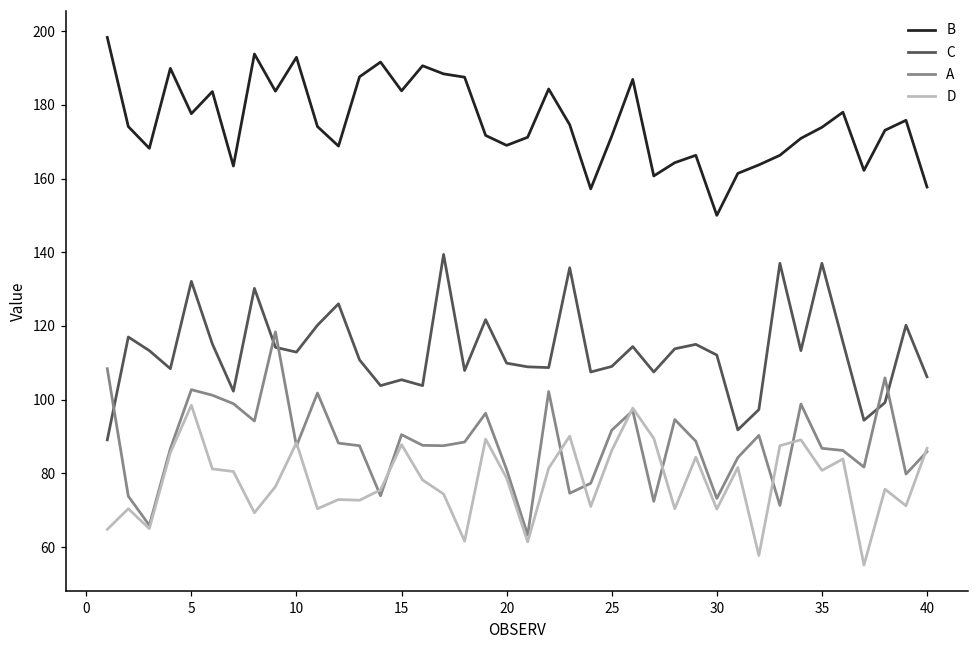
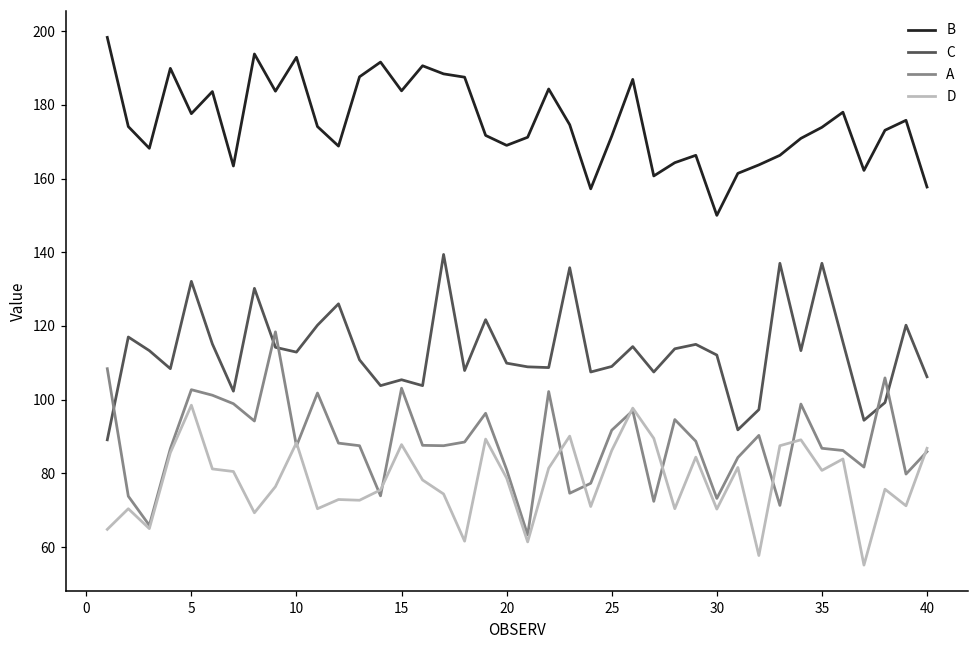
A, 15: 91 -> 103
